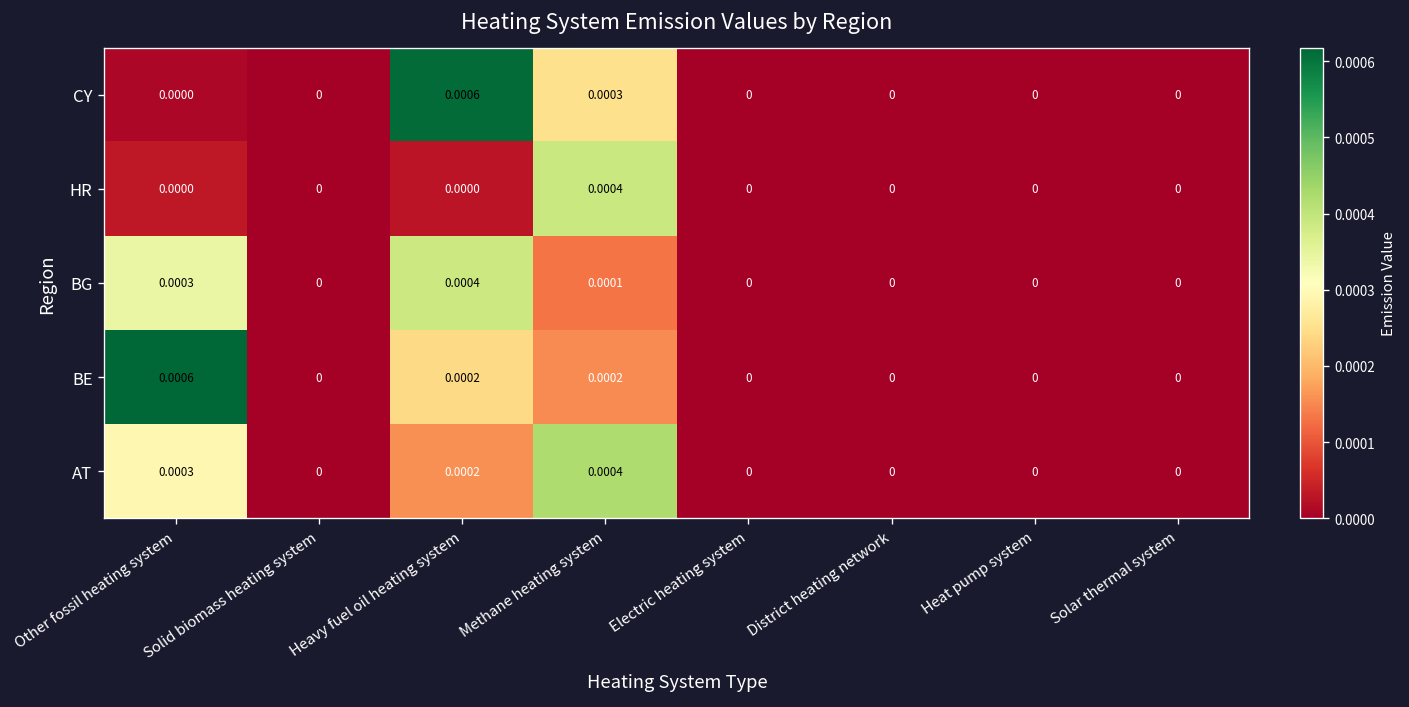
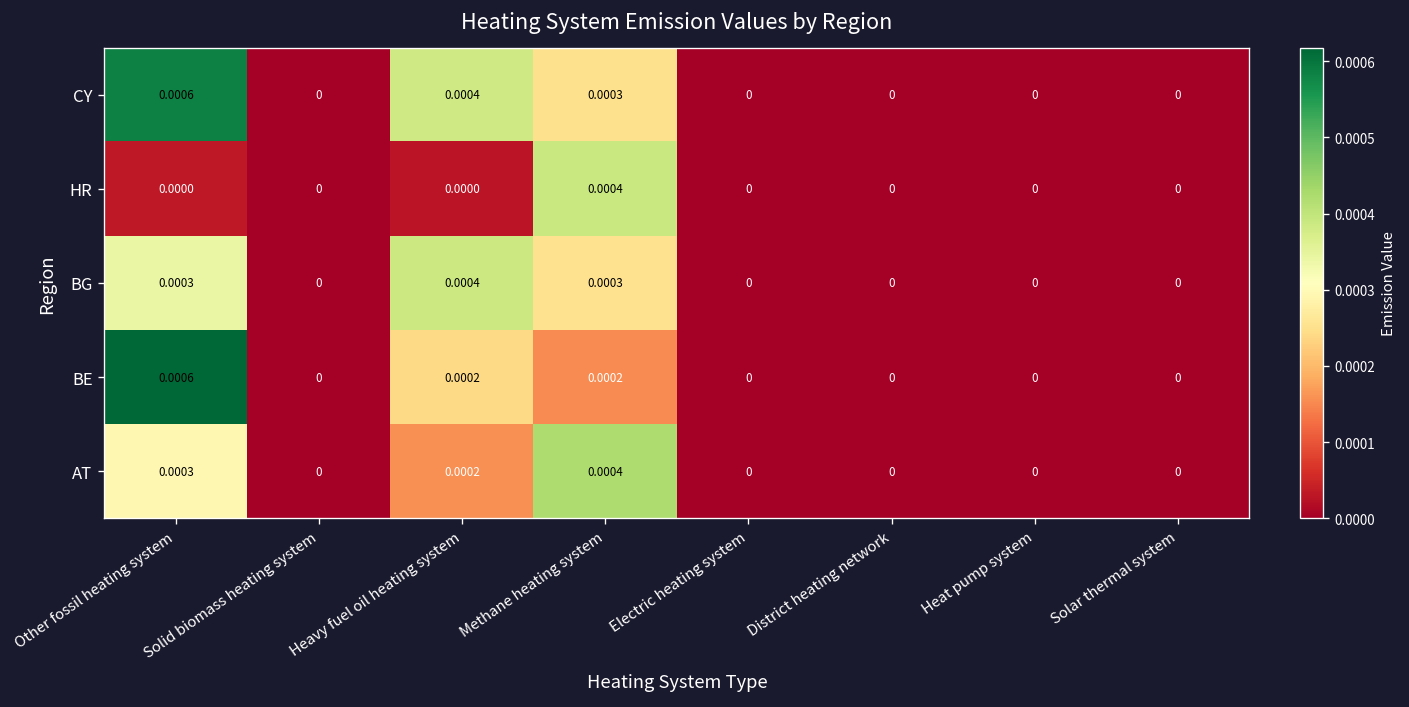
CY, Other fossil heating system: 0.0000 -> 0.0006
CY, Heavy fuel oil heating system: 0.0006 -> 0.0004
BG, Methane heating system: 0.0001 -> 0.0003
